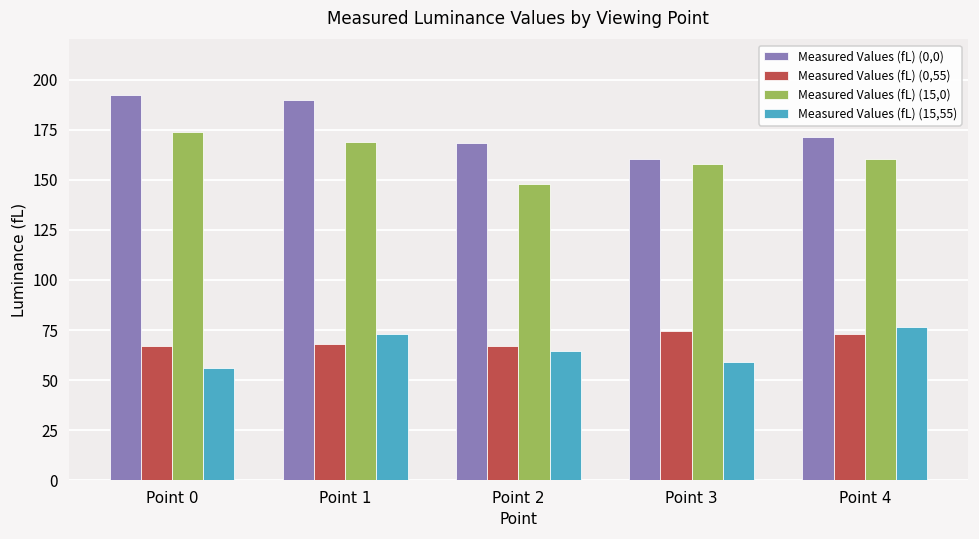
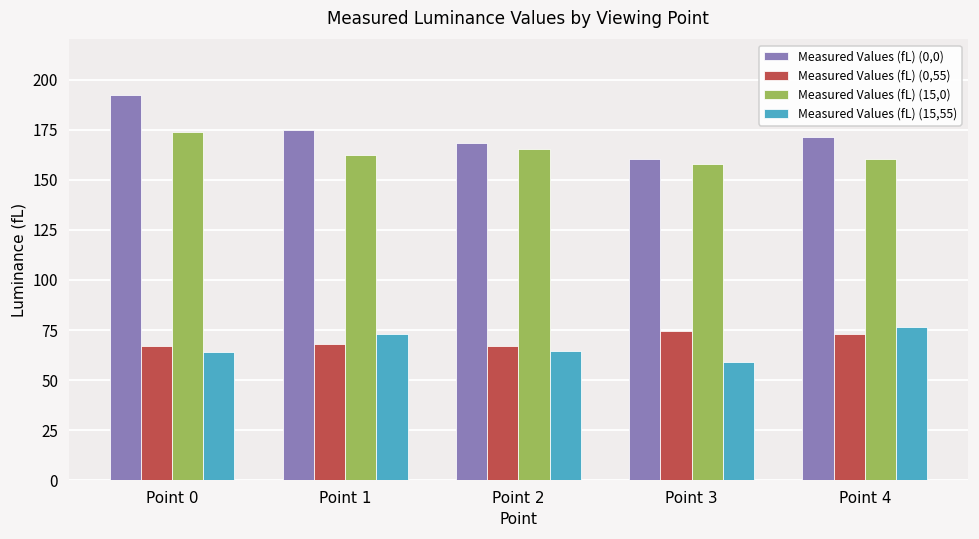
Measured Values (fL) (15,55), Point 0: 56 -> 64
Measured Values (fL) (0,0), Point 1: 190 -> 175
Measured Values (fL) (15,0), Point 1: 169 -> 162
Measured Values (fL) (15,0), Point 2: 148 -> 165
